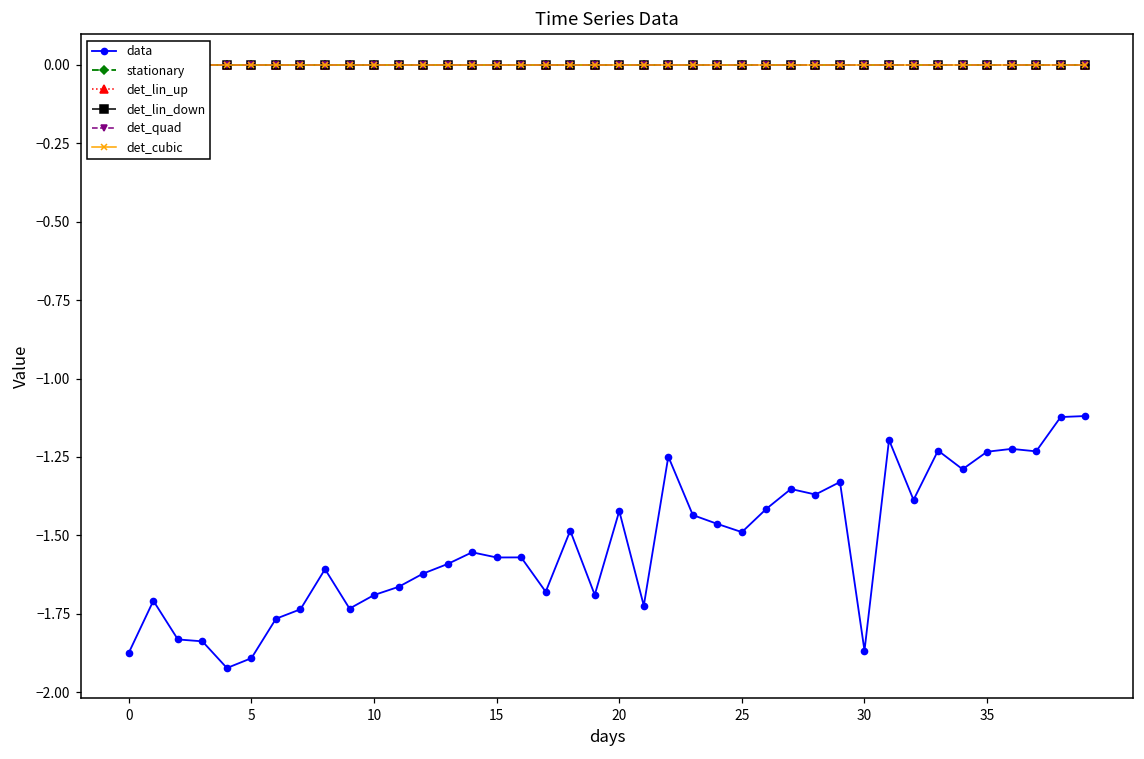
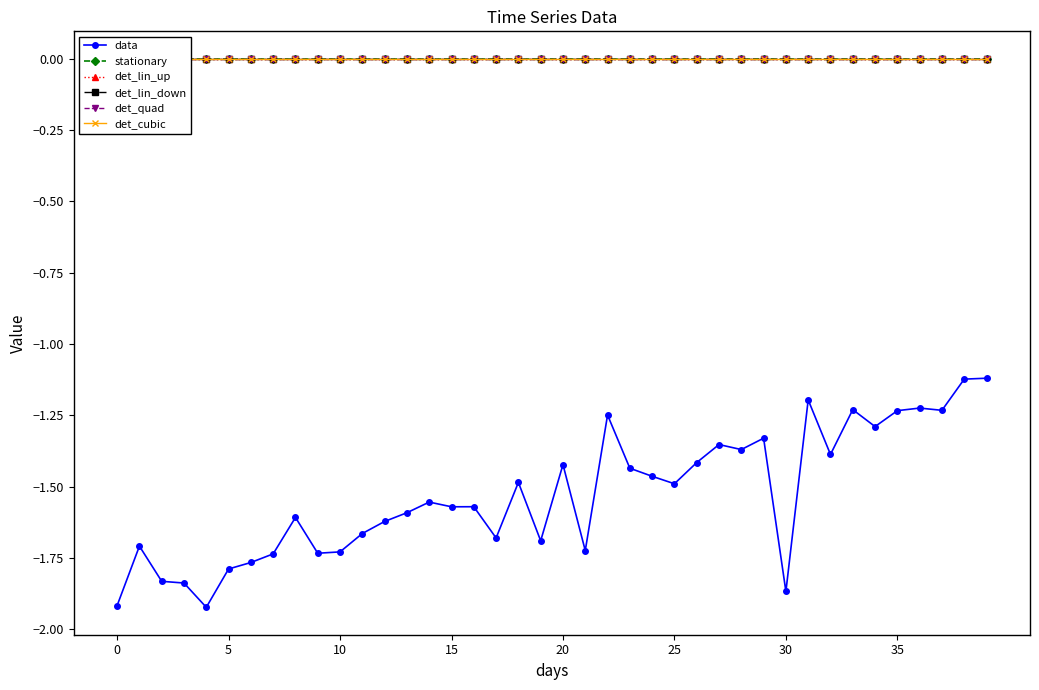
data, 0: -1.87 -> -1.92
data, 5: -1.89 -> -1.79
data, 10: -1.69 -> -1.73
